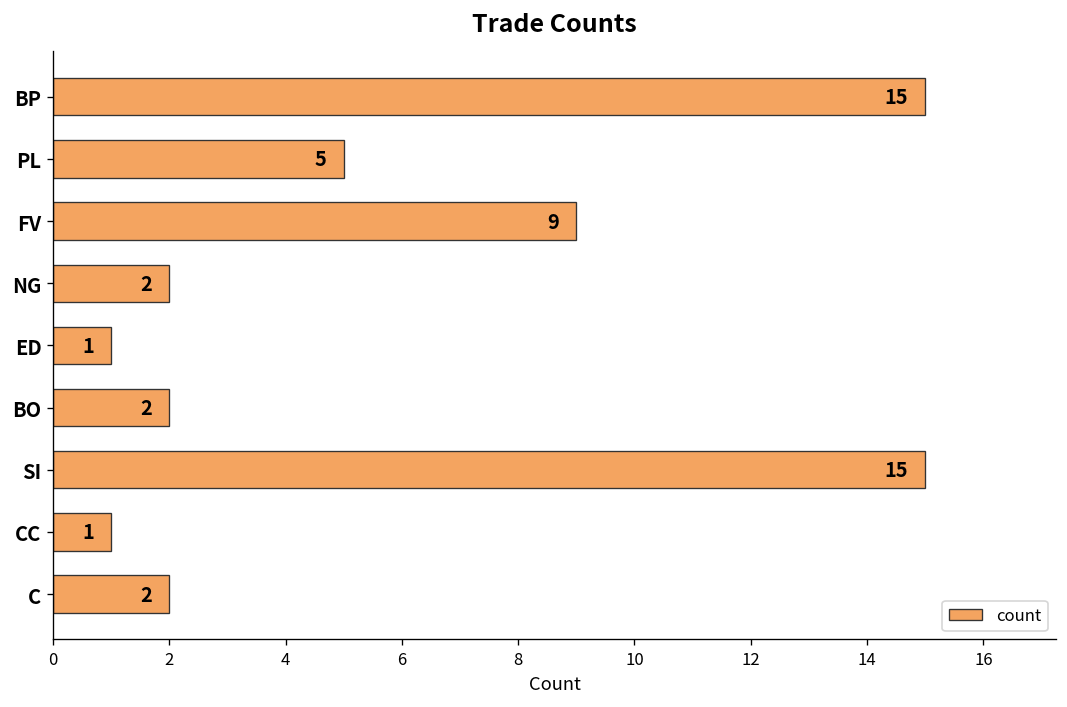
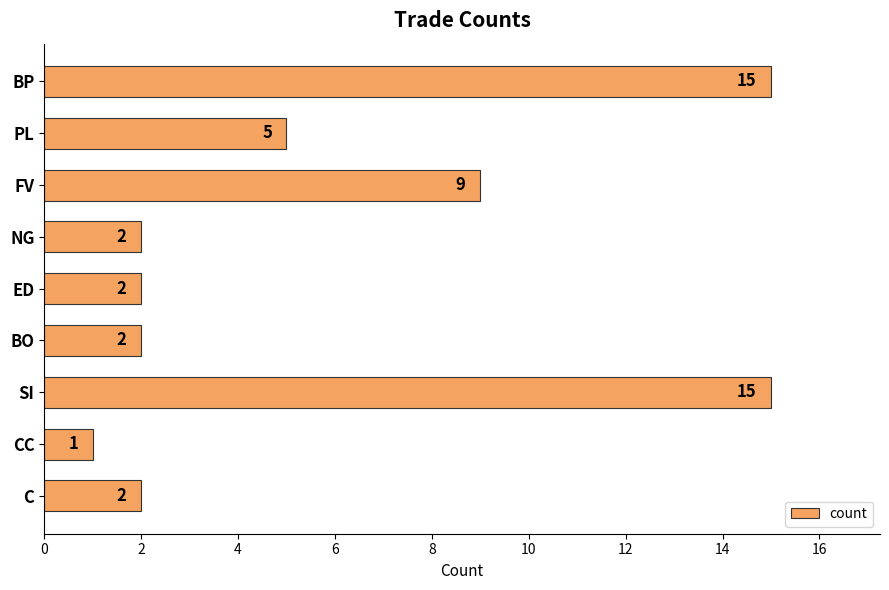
ED: 1 -> 2
